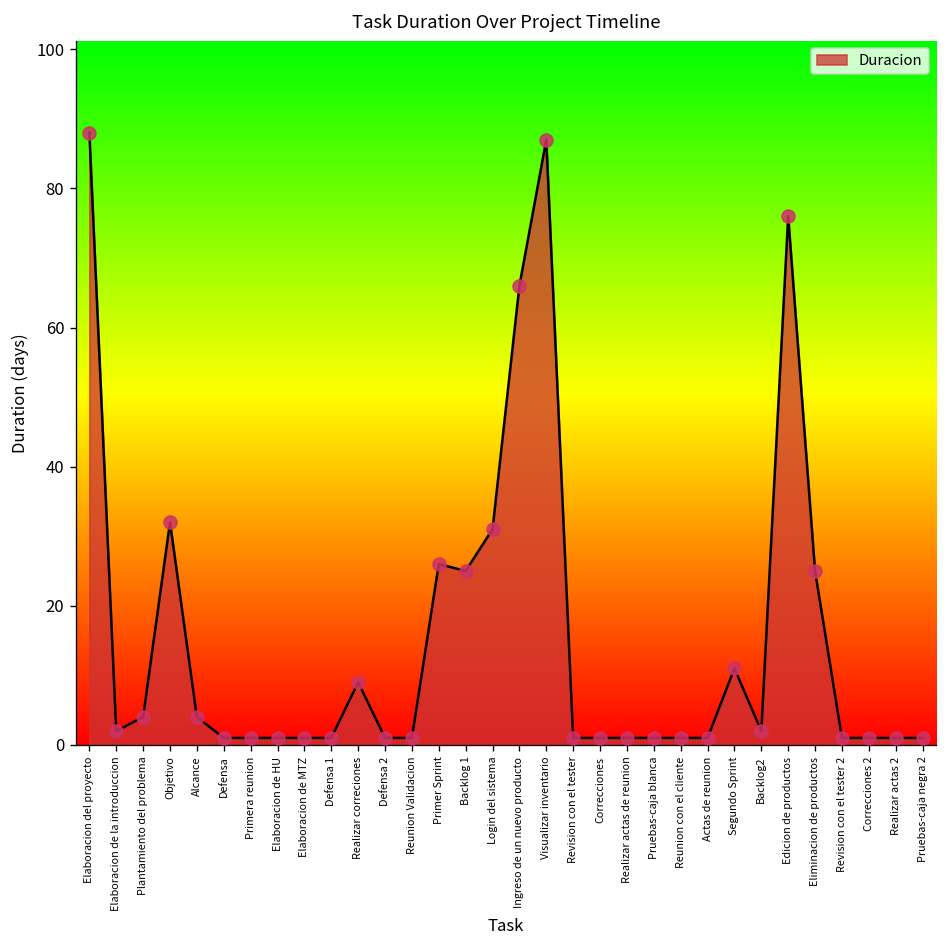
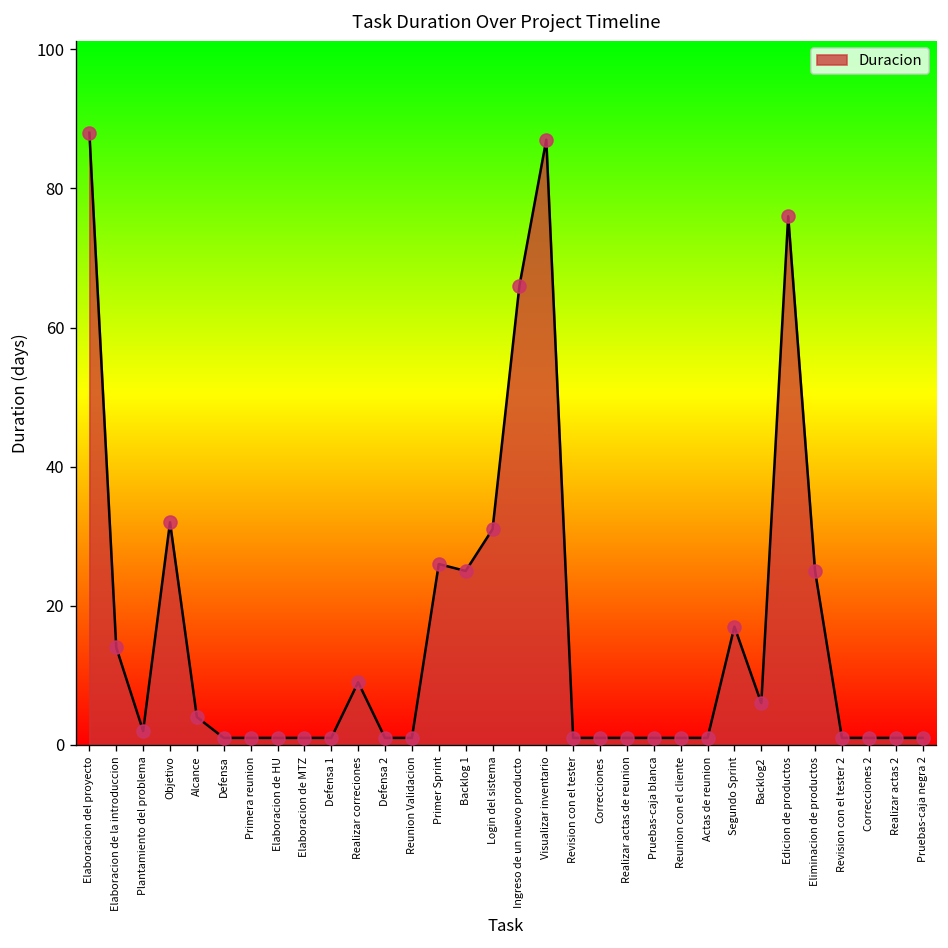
Elaboracion de la introduccion: 2 -> 14
Plantamiento del problema: 4 -> 2
Segundo Sprint: 11 -> 17
Backlog2: 2 -> 6
